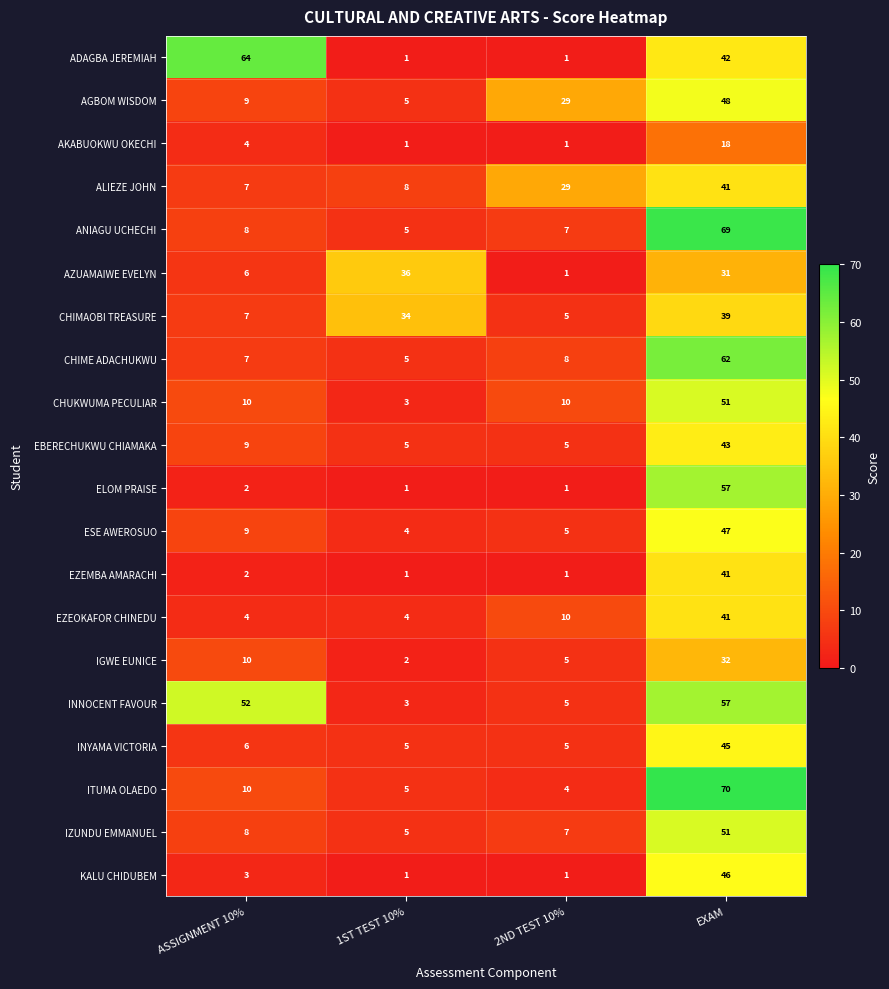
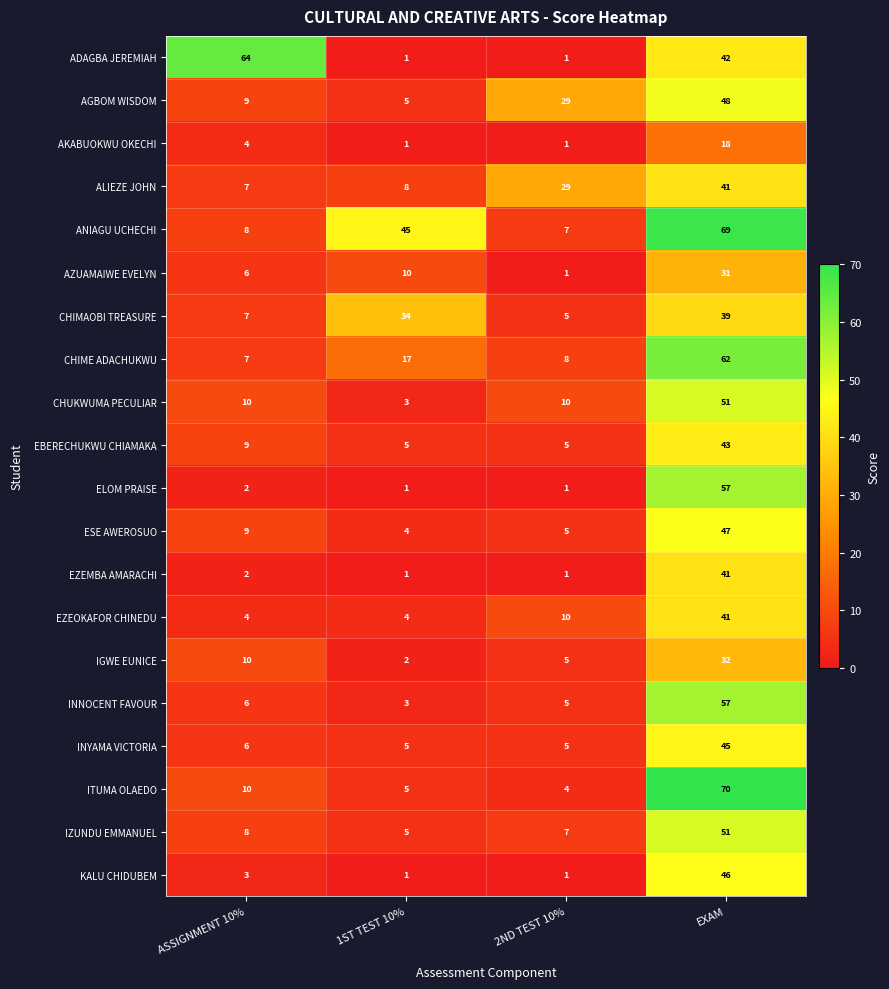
ANIAGU UCHECHI, 1ST TEST 10%: 5 -> 45
AZUAMAIWE EVELYN, 1ST TEST 10%: 36 -> 10
CHIME ADACHUKWU, 1ST TEST 10%: 5 -> 17
INNOCENT FAVOUR, ASSIGNMENT 10%: 52 -> 6
